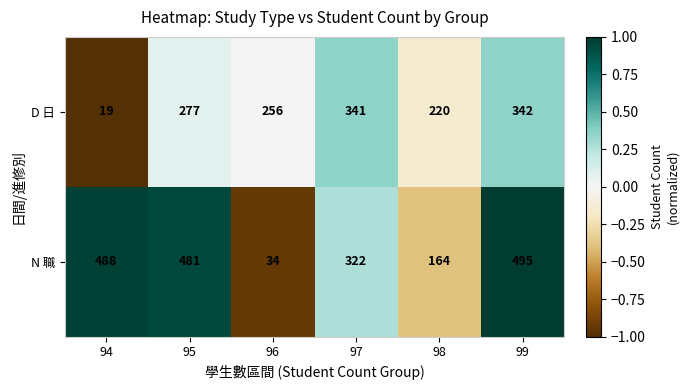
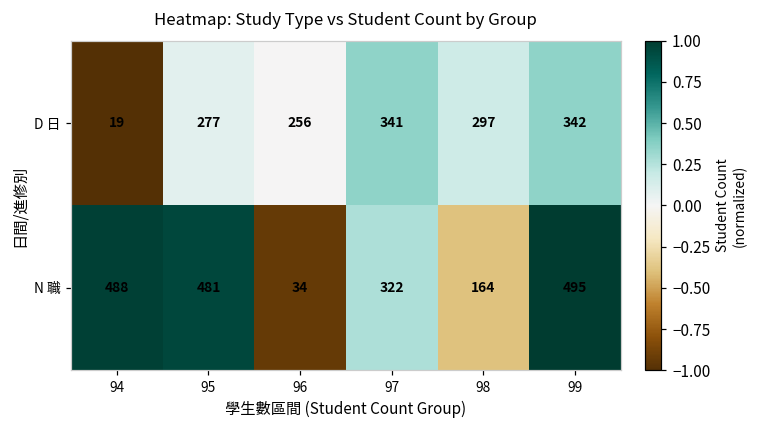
D 日, 98: 220 -> 297
